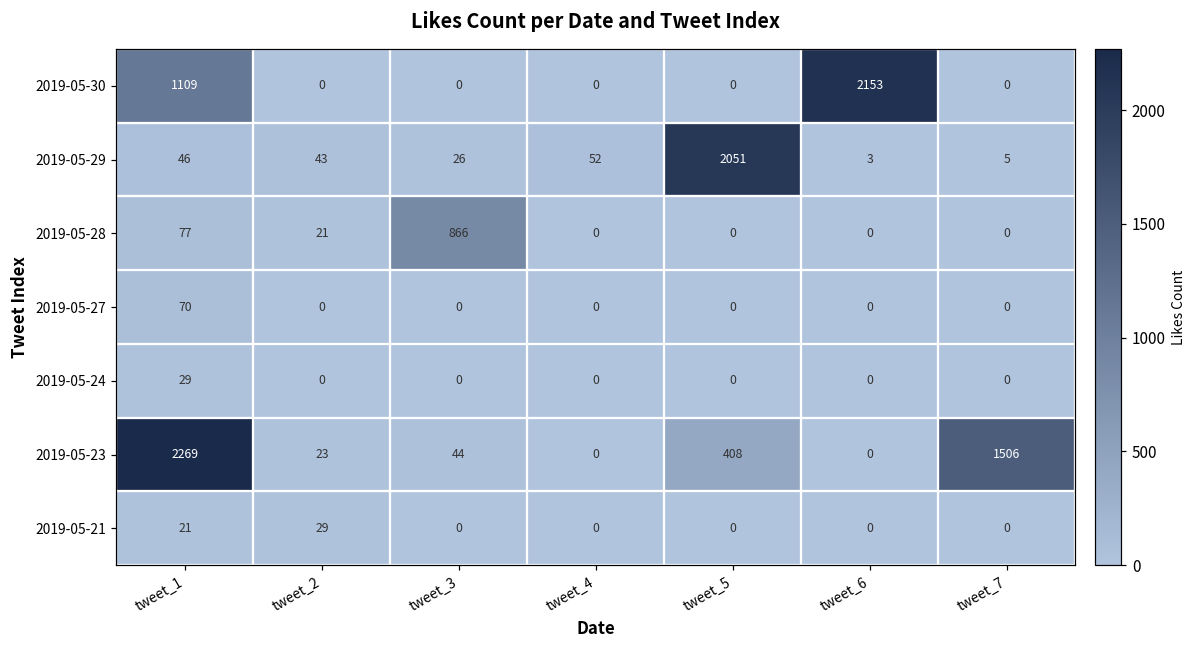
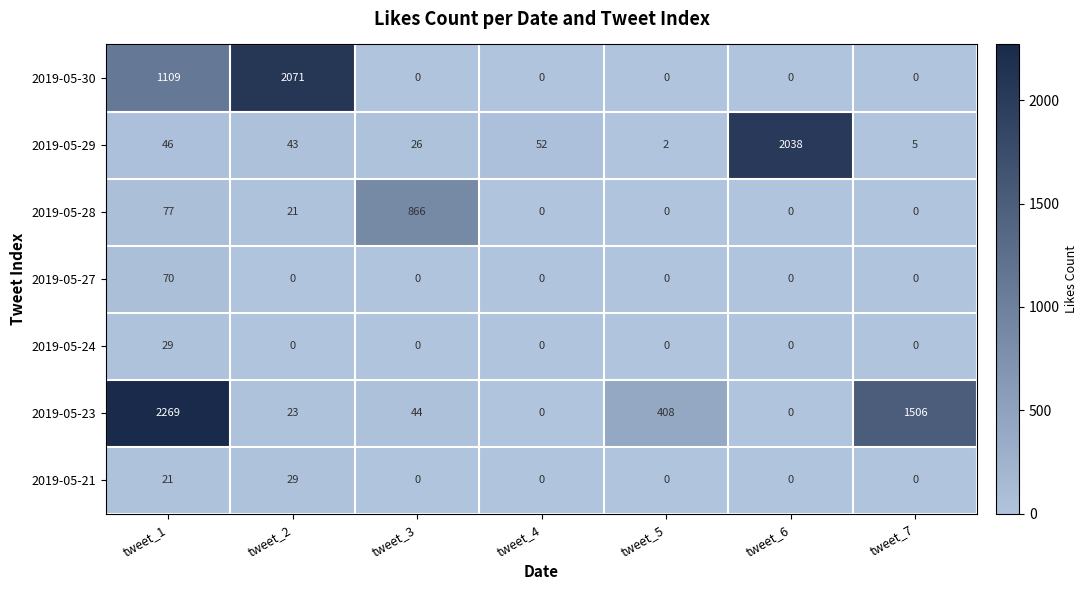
2019-05-30, tweet_2: 0 -> 2071
2019-05-30, tweet_6: 2153 -> 0
2019-05-29, tweet_5: 2051 -> 2
2019-05-29, tweet_6: 3 -> 2038
